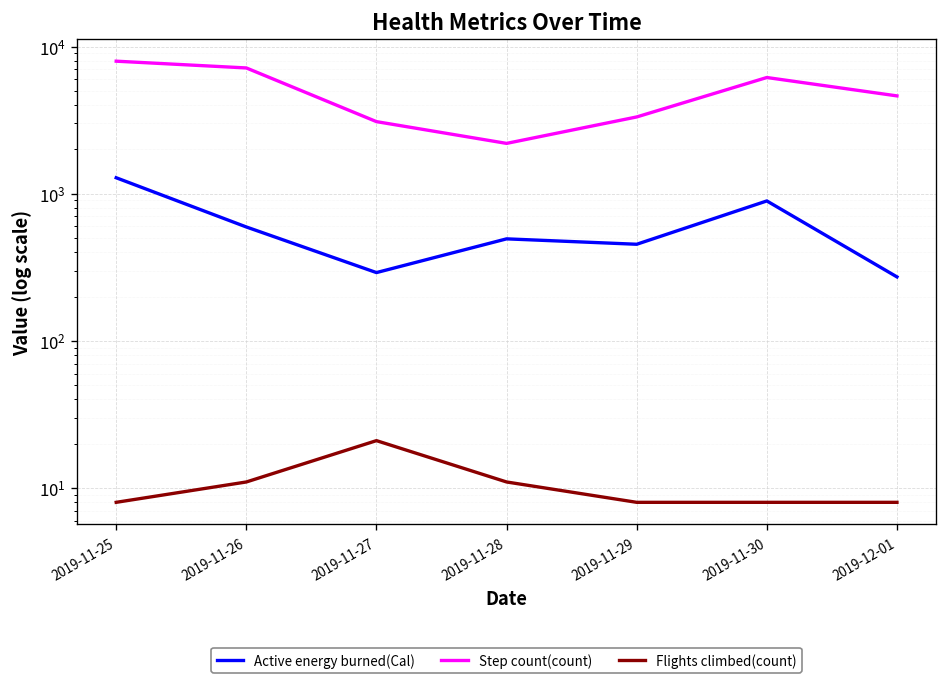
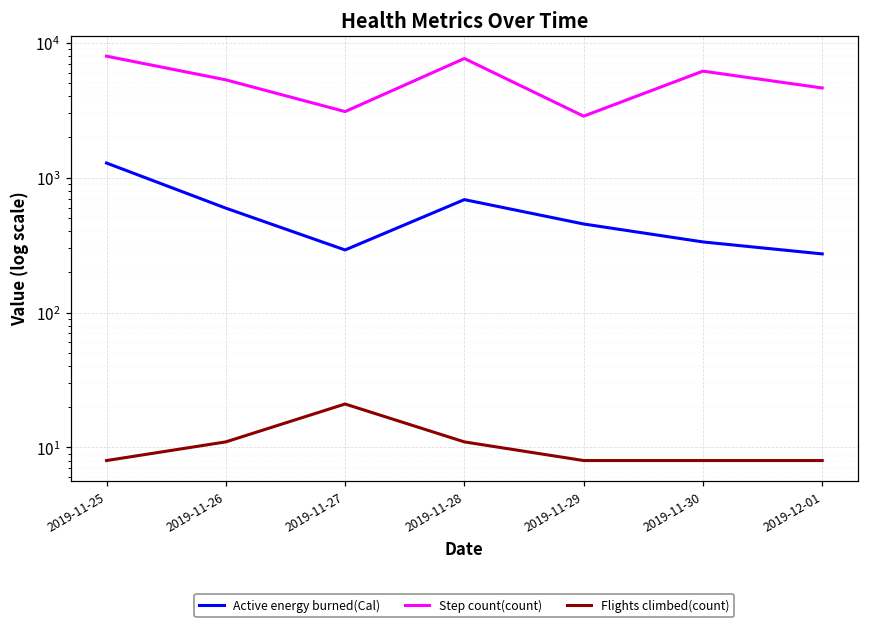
Step count(count), 2019-11-26: 7000 -> 5300
Active energy burned(Cal), 2019-11-28: 490 -> 700
Step count(count), 2019-11-28: 2200 -> 8000
Step count(count), 2019-11-29: 3300 -> 2900
Active energy burned(Cal), 2019-11-30: 900 -> 330
